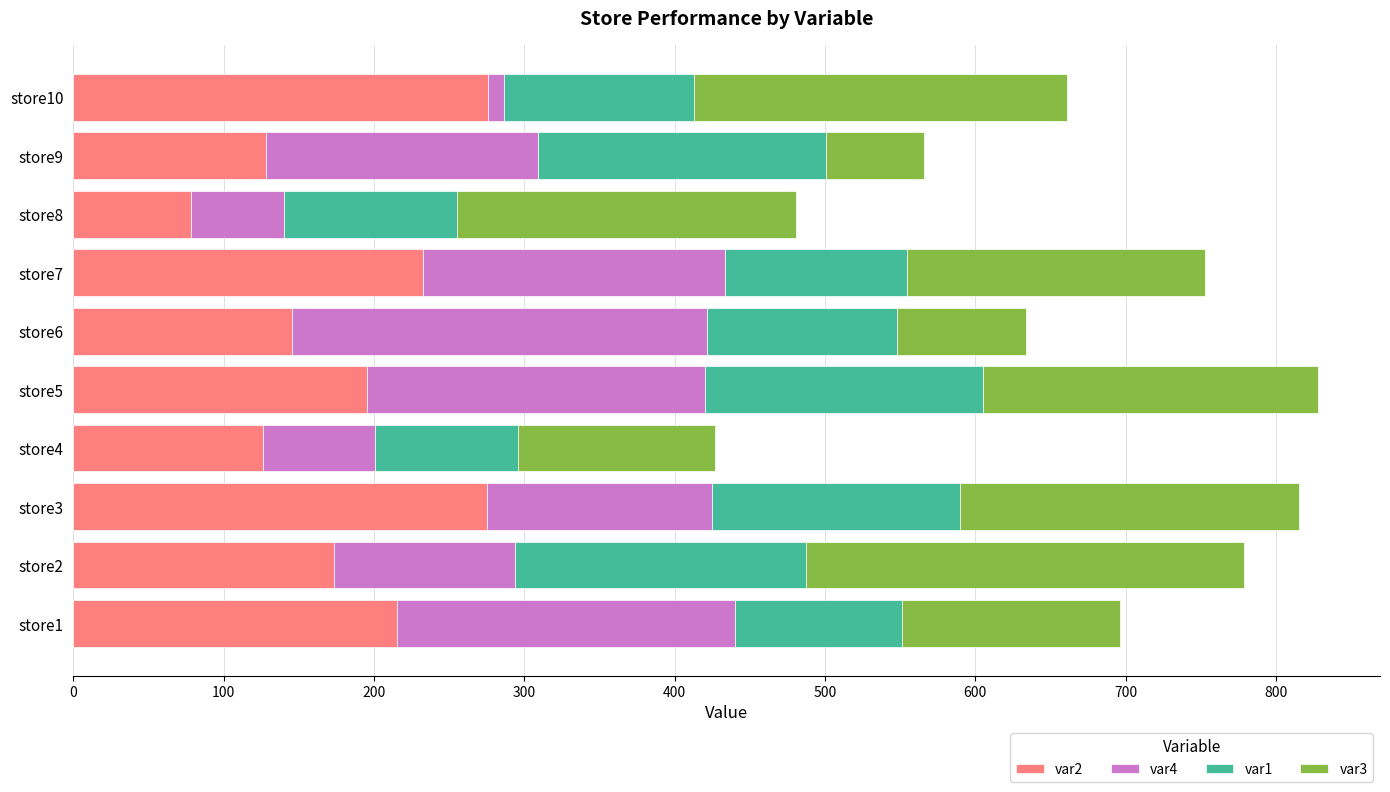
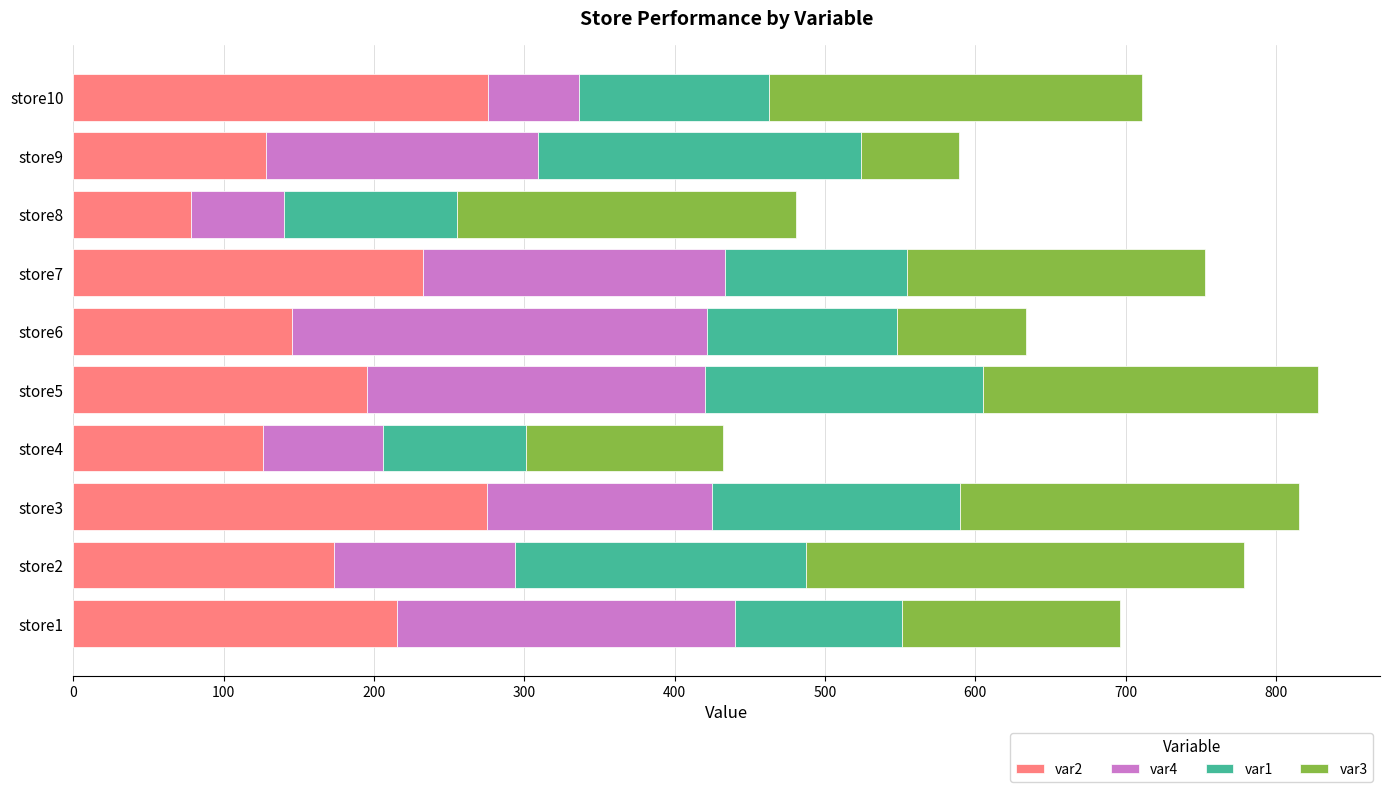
var4, store10: 10 -> 61
var1, store9: 192 -> 215
var4, store4: 75 -> 80
